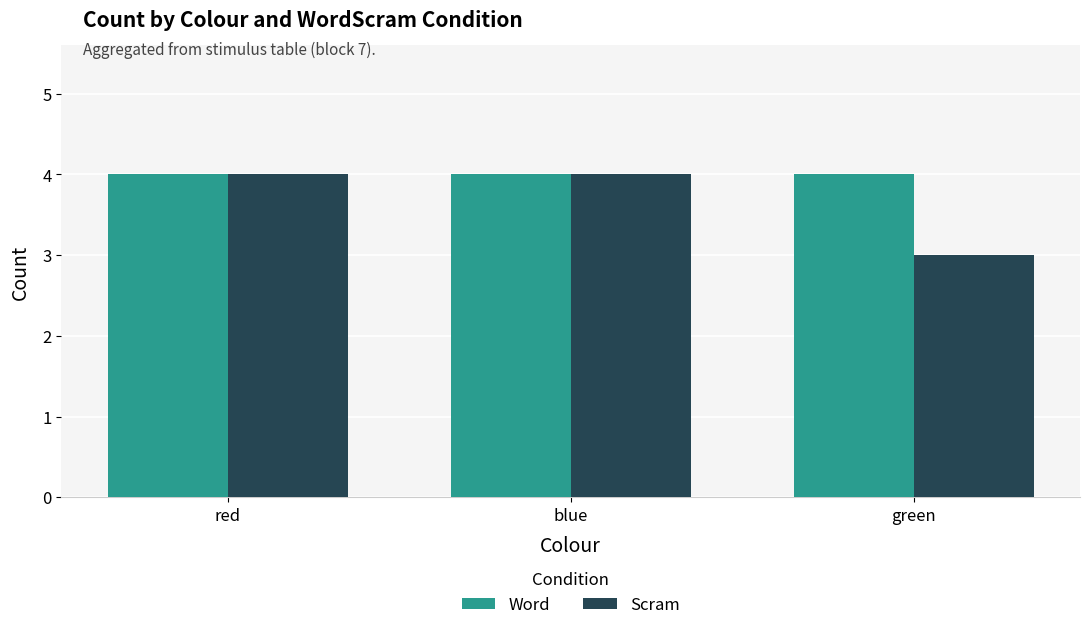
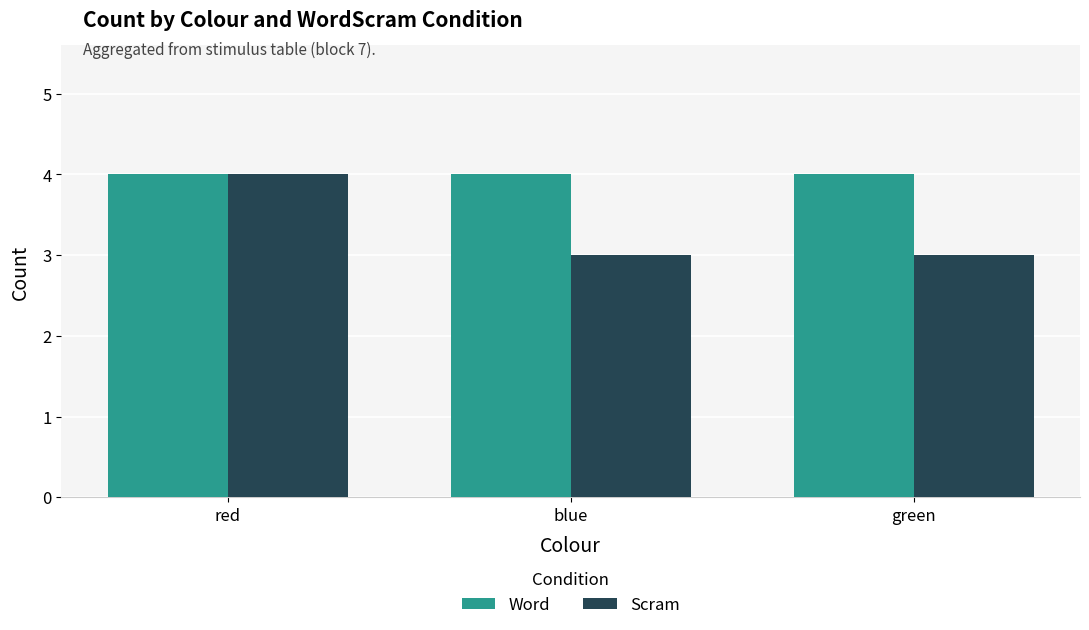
Scram, blue: 4 -> 3
